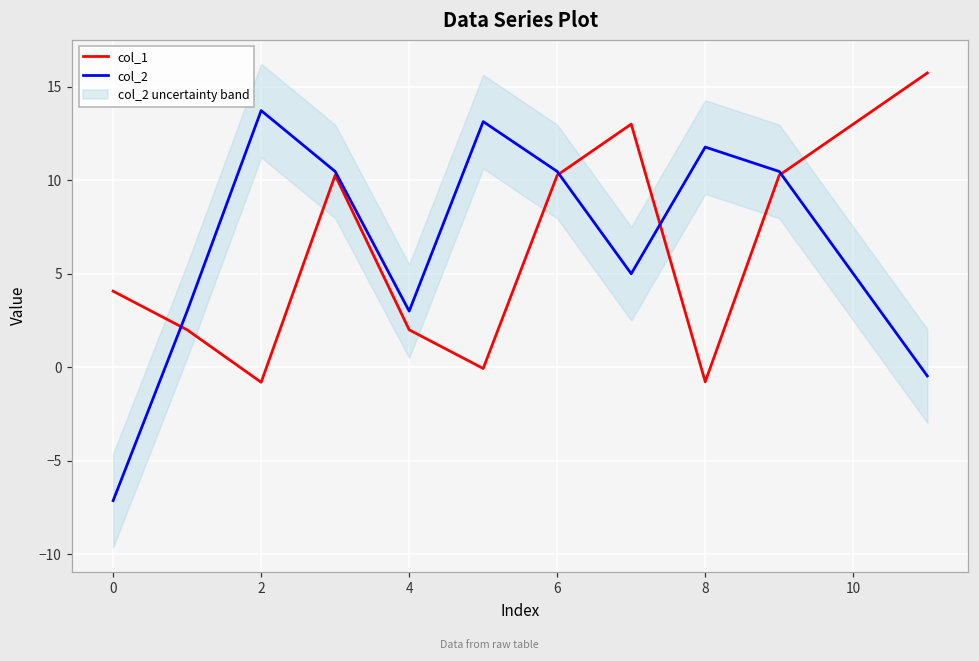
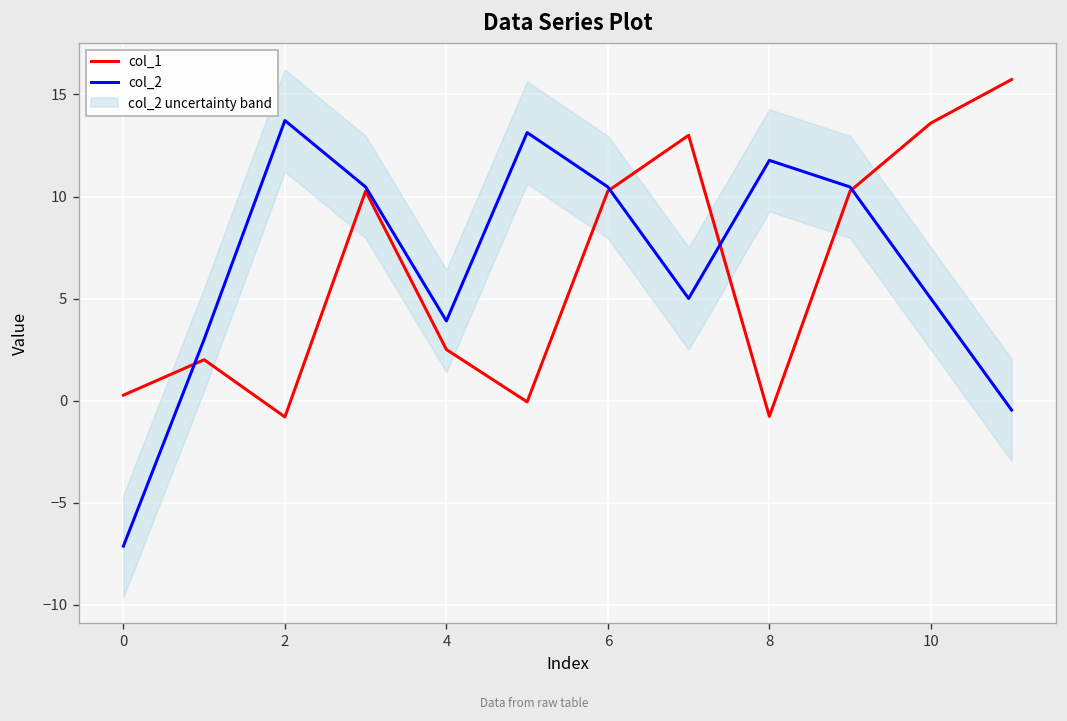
col_1, 0: 4.1 -> 0.3
col_1, 4: 2.0 -> 2.5
col_2, 4: 3.0 -> 3.9
col_1, 10: 13.0 -> 13.6
